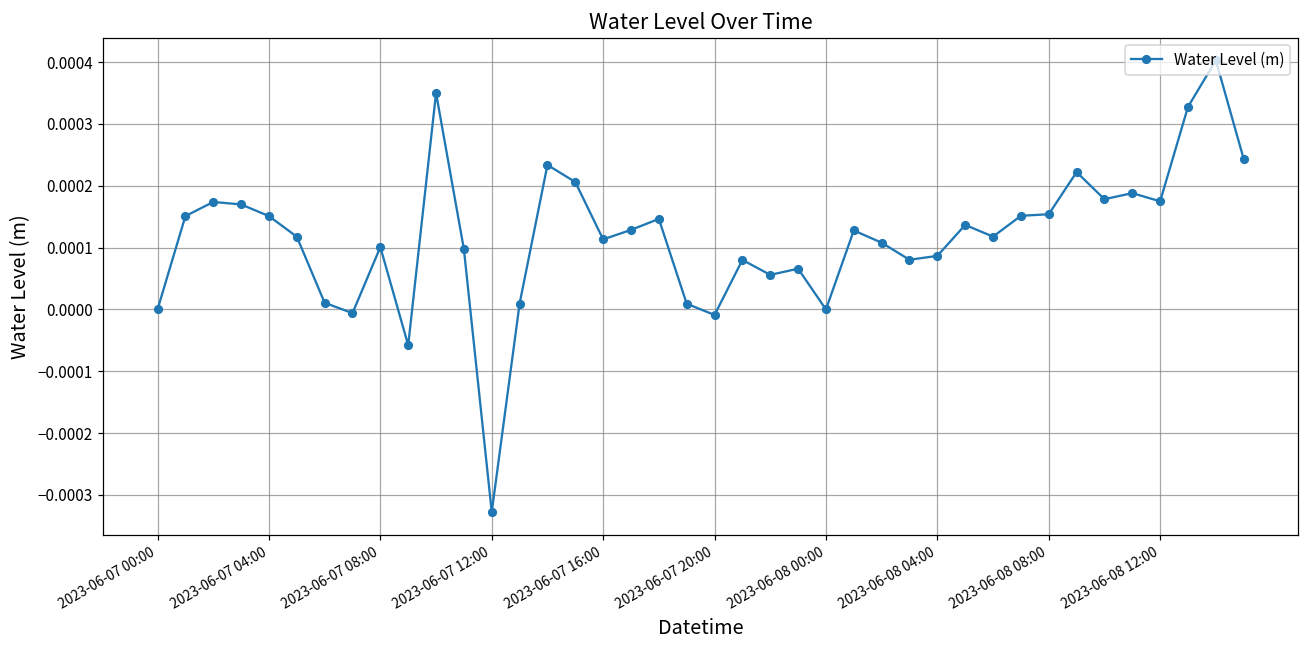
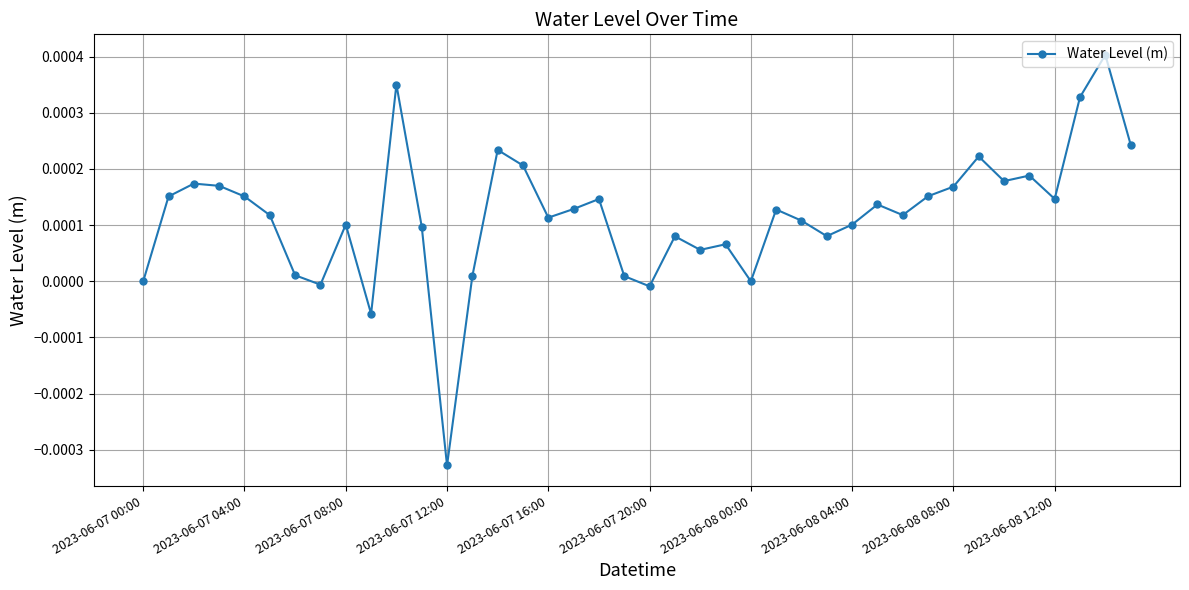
2023-06-08 04:00: 0.00009 -> 0.00010
2023-06-08 08:00: 0.00015 -> 0.00017
2023-06-08 12:00: 0.00017 -> 0.00015
